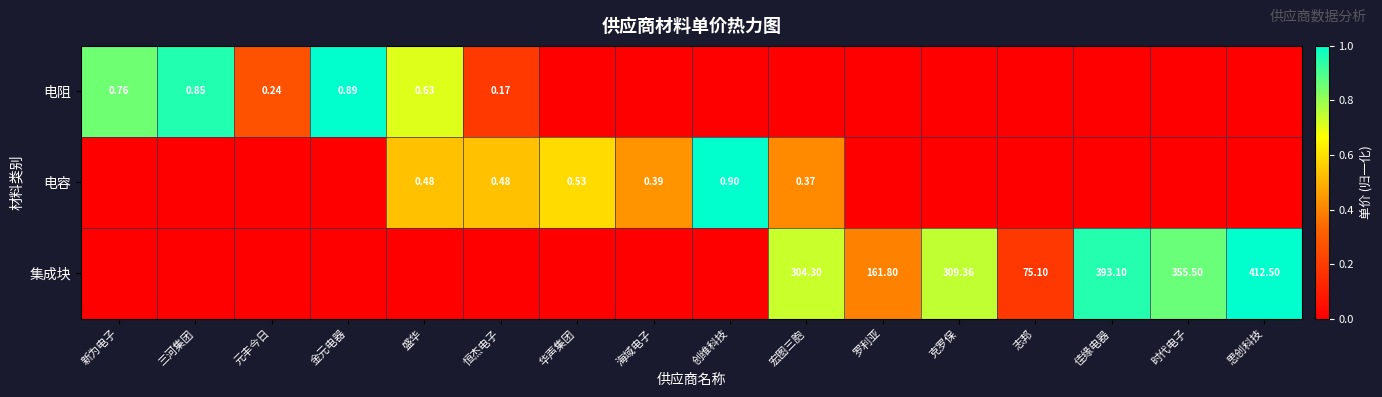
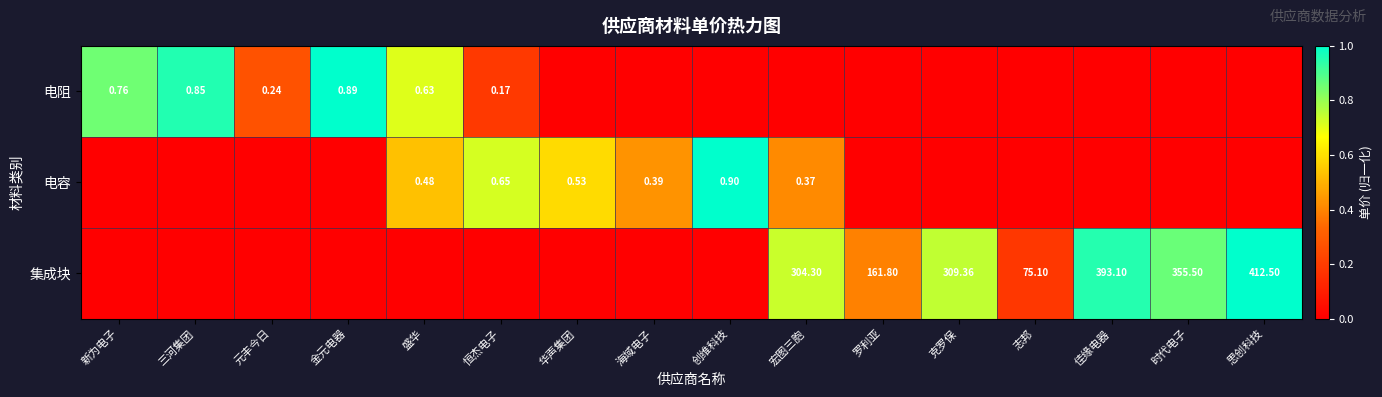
电容, 恒杰电子: 0.48 -> 0.65
